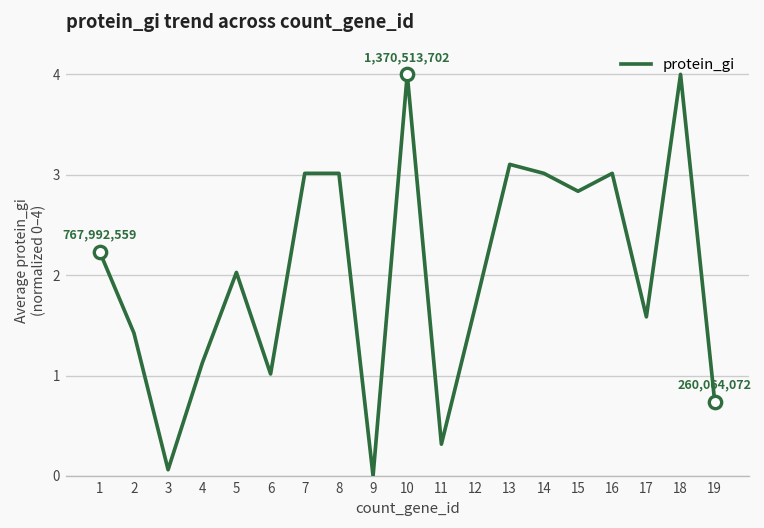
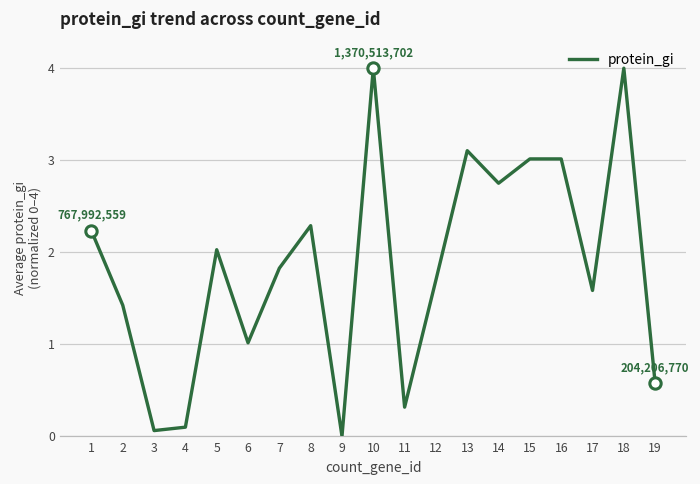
protein_gi, 4: 1.1 -> 0.1
protein_gi, 7: 3.0 -> 1.8
protein_gi, 8: 3.0 -> 2.3
protein_gi, 14: 3.0 -> 2.7
protein_gi, 15: 2.8 -> 3.0
protein_gi, 19: 260,064,072 -> 204,206,770
